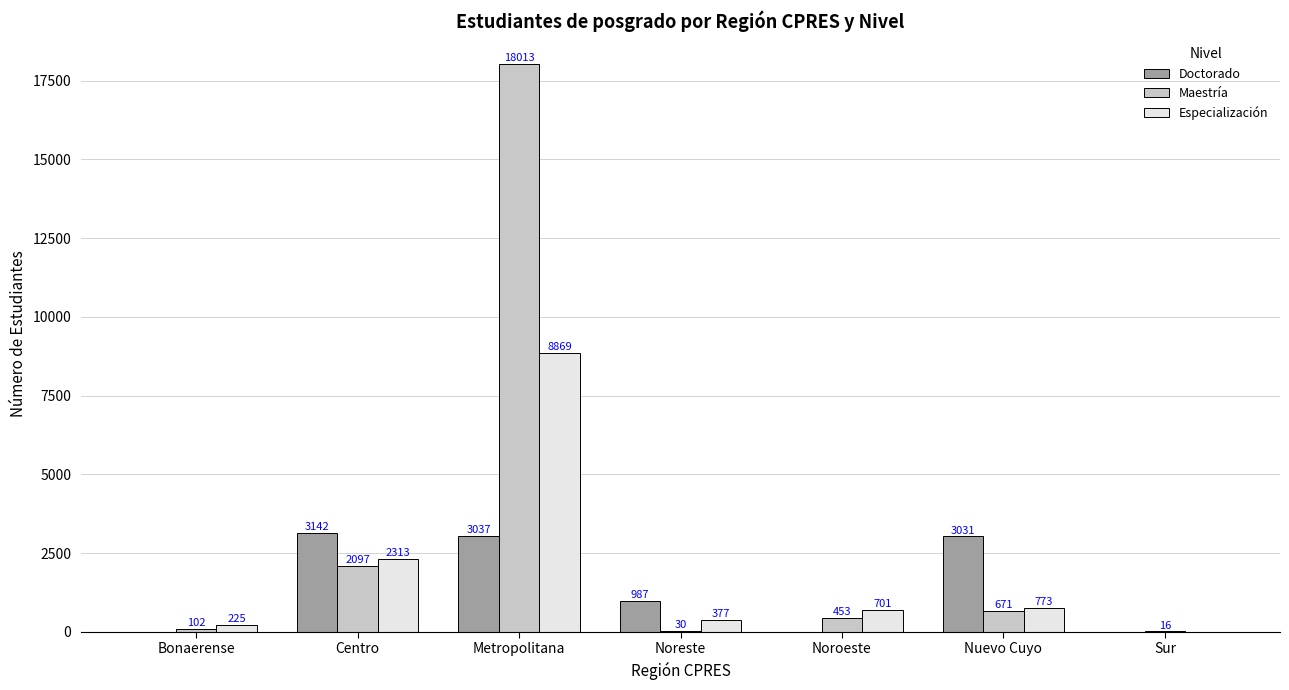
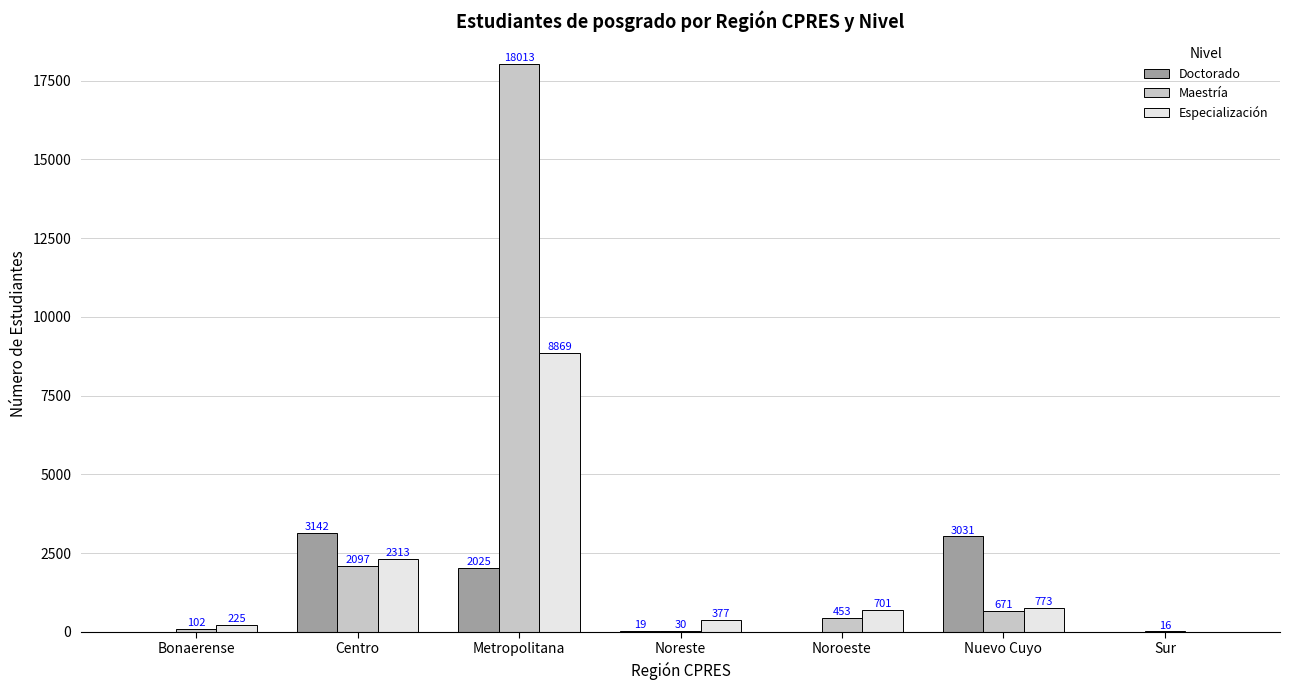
Doctorado, Metropolitana: 3037 -> 2025
Doctorado, Noreste: 987 -> 19
